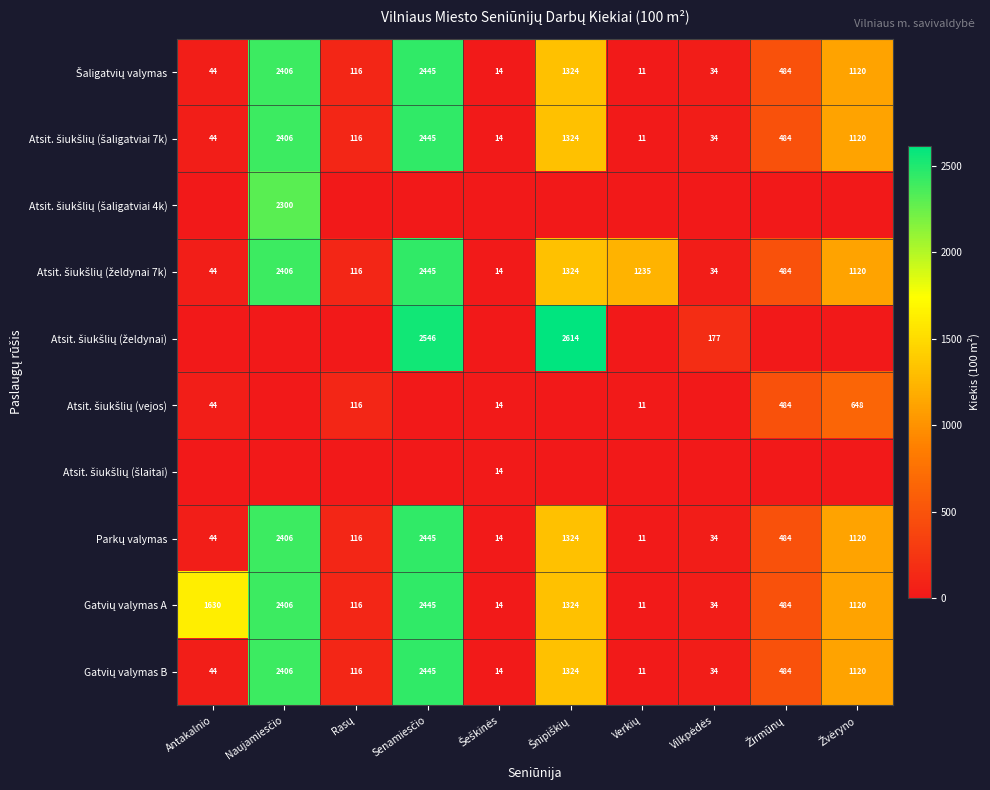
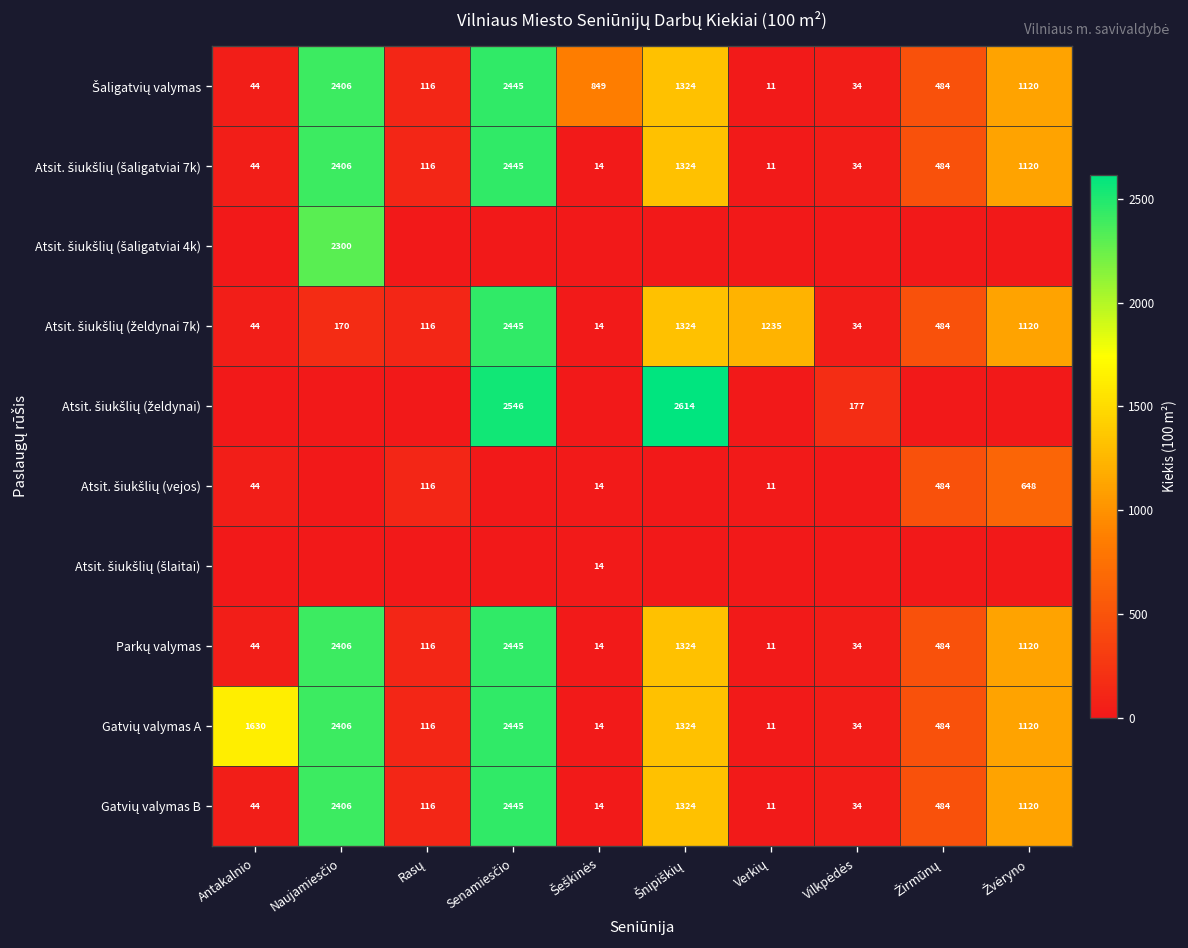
Šaligatvių valymas, Šeškinės: 14 -> 849
Atsit. šiukšlių (želdynai 7k), Naujamiesčio: 2406 -> 170
